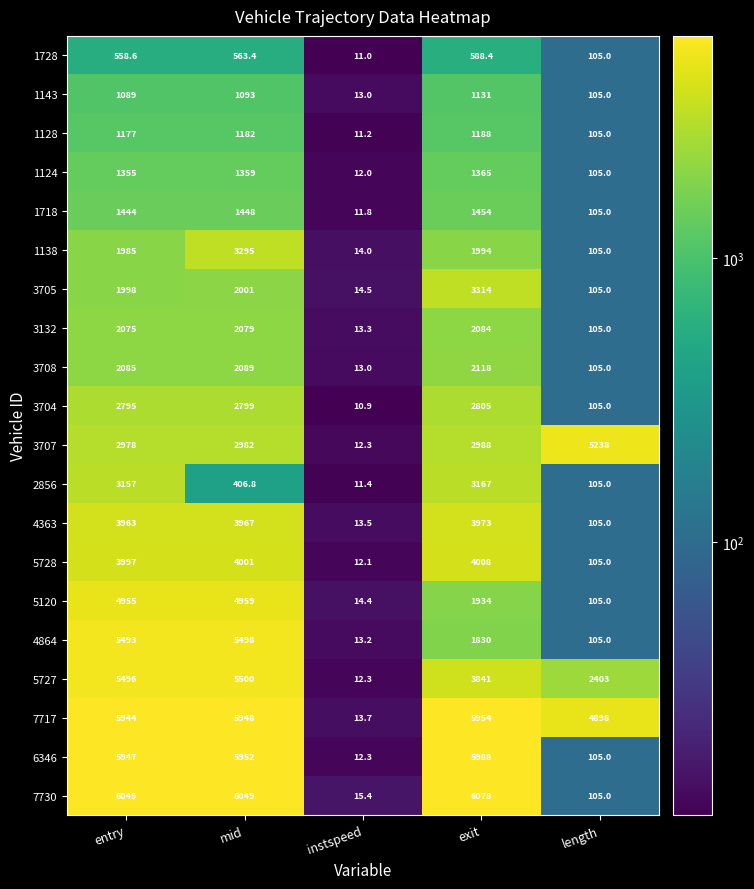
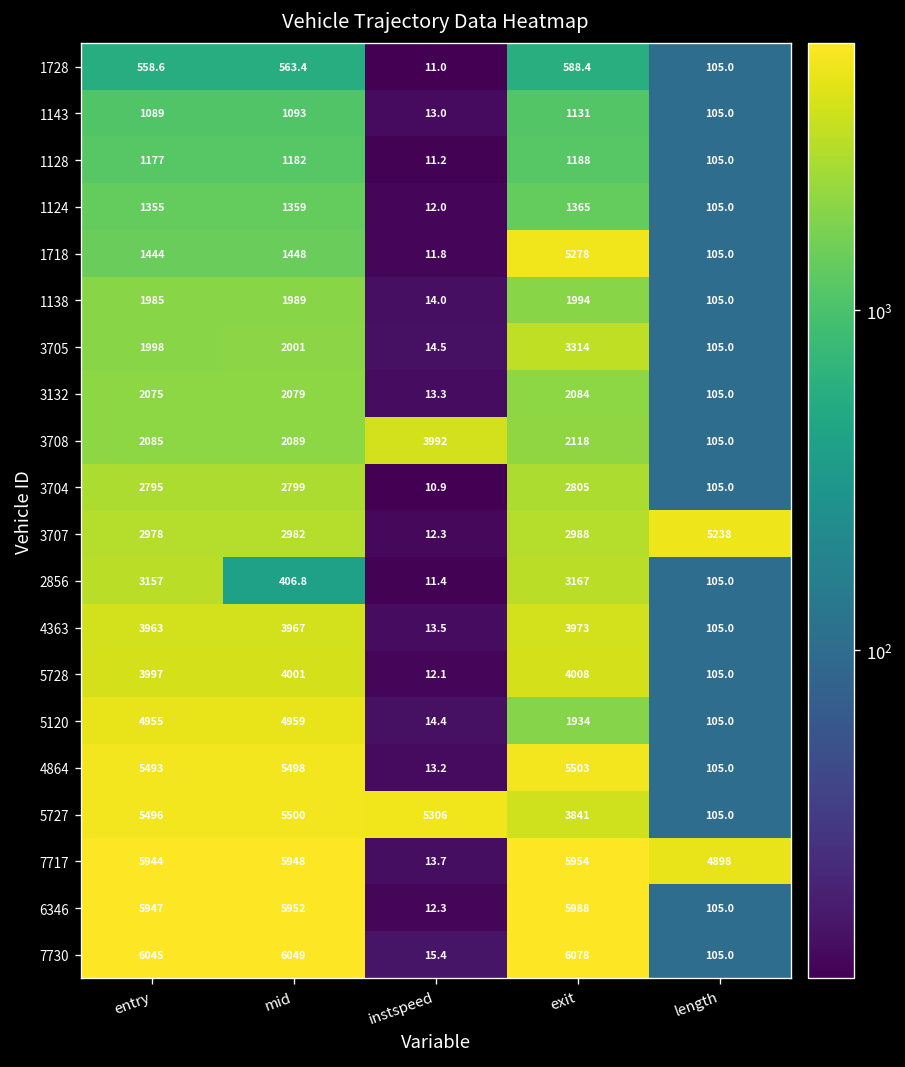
1718, exit: 1454 -> 5278
1138, mid: 3295 -> 1989
3708, instspeed: 13.0 -> 3992
4864, exit: 1830 -> 5503
5727, instspeed: 12.3 -> 5306
5727, length: 2403 -> 105.0
